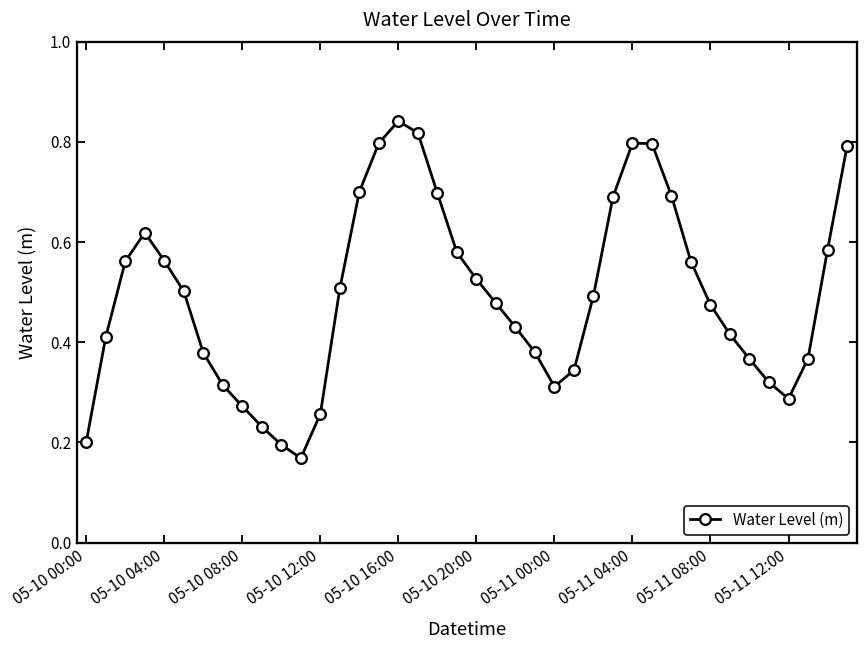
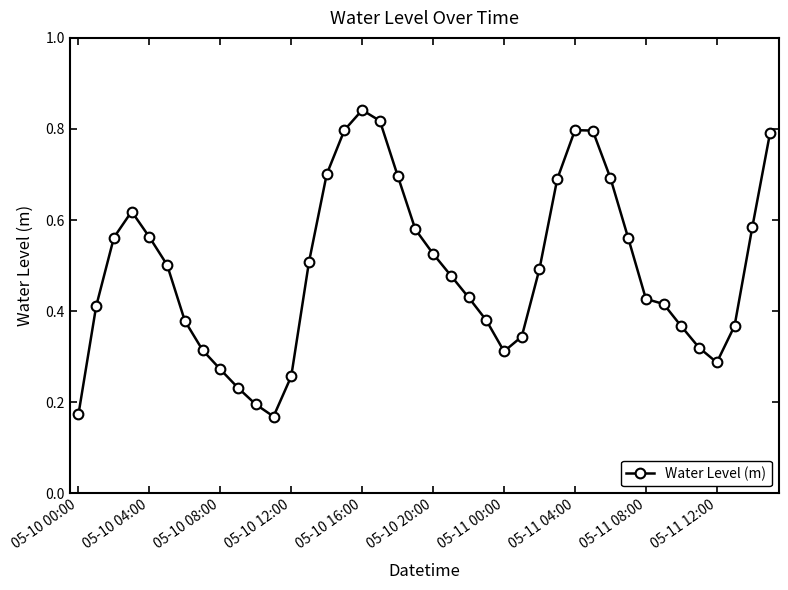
05-10 00:00: 0.20 -> 0.17
05-11 08:00: 0.47 -> 0.43
